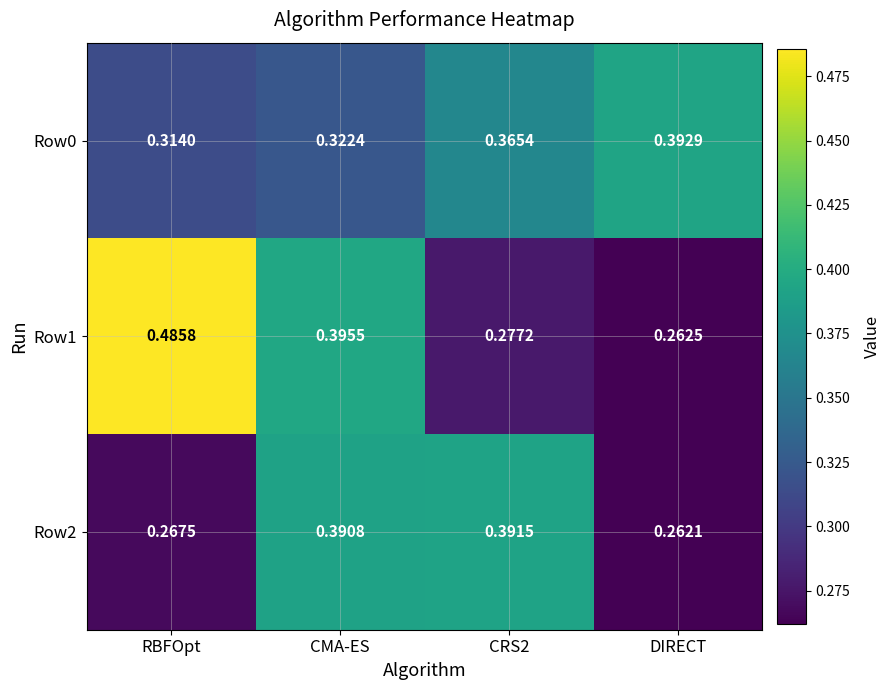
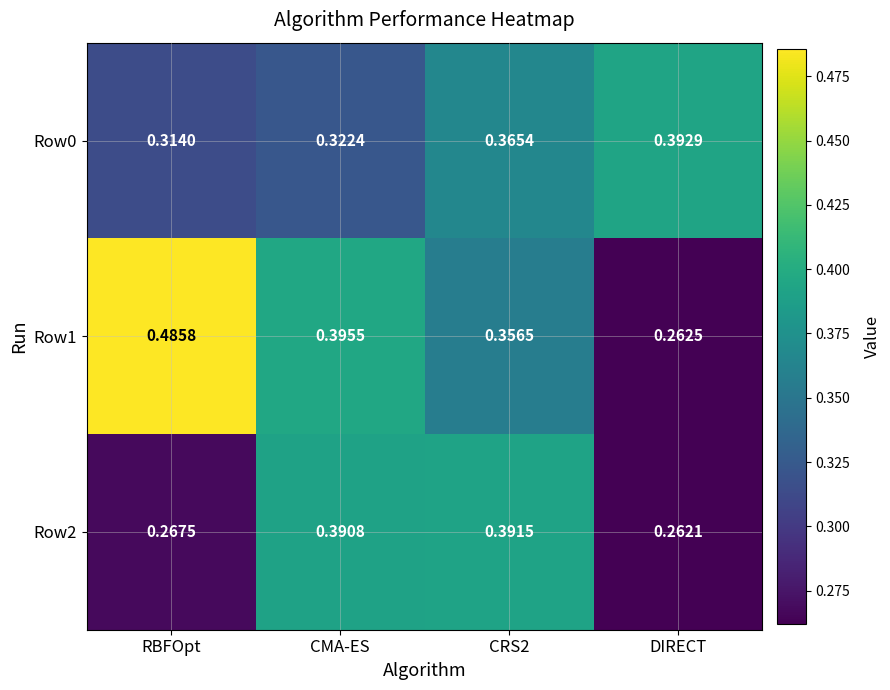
Row1, CRS2: 0.2772 -> 0.3565
